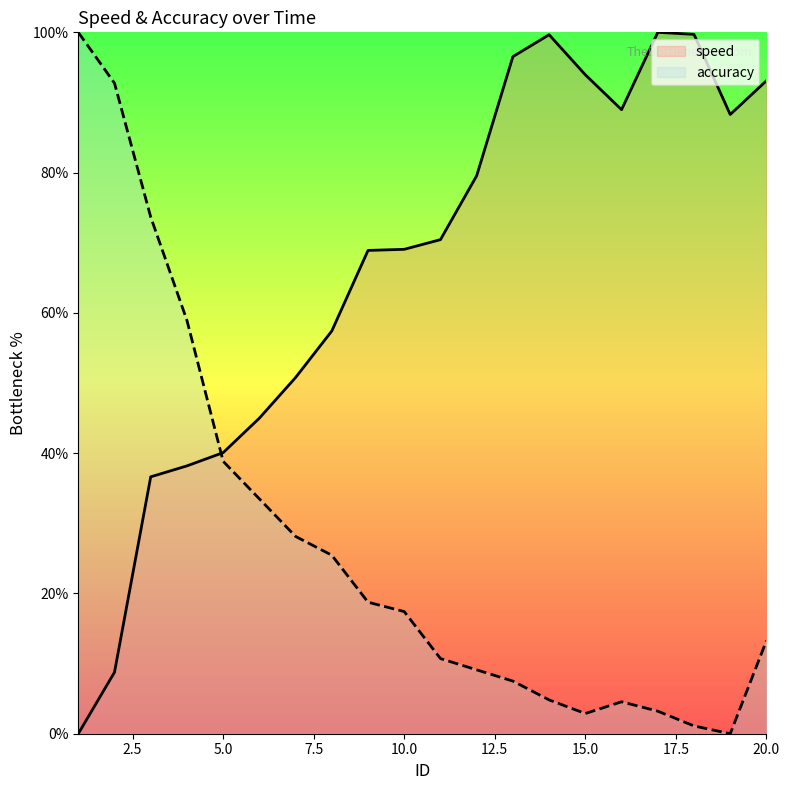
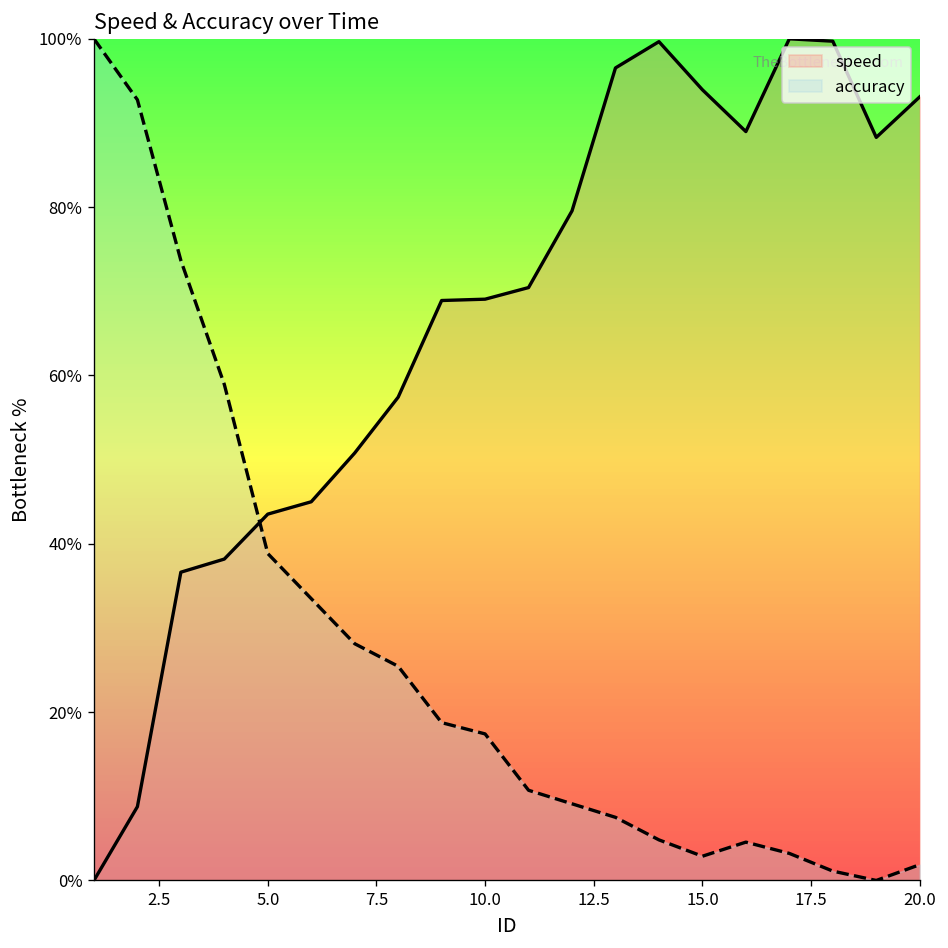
speed, 5.0: 40% -> 44%
accuracy, 20.0: 13% -> 2%
